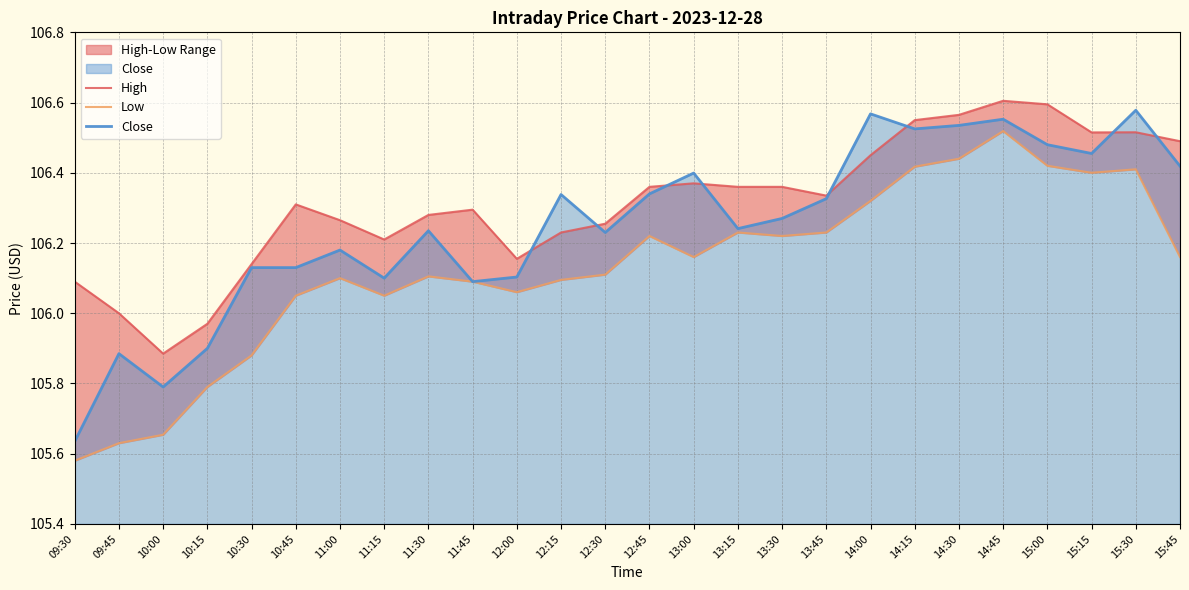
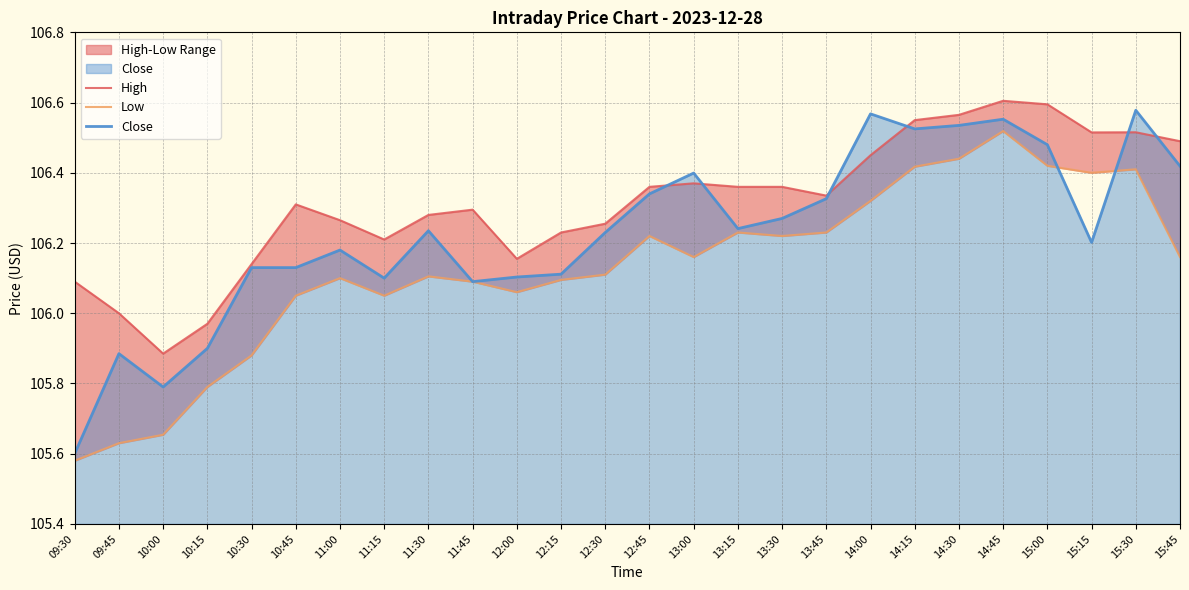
Close, 09:30: 105.64 -> 105.60
Close, 12:15: 106.34 -> 106.11
Close, 15:15: 106.46 -> 106.20
